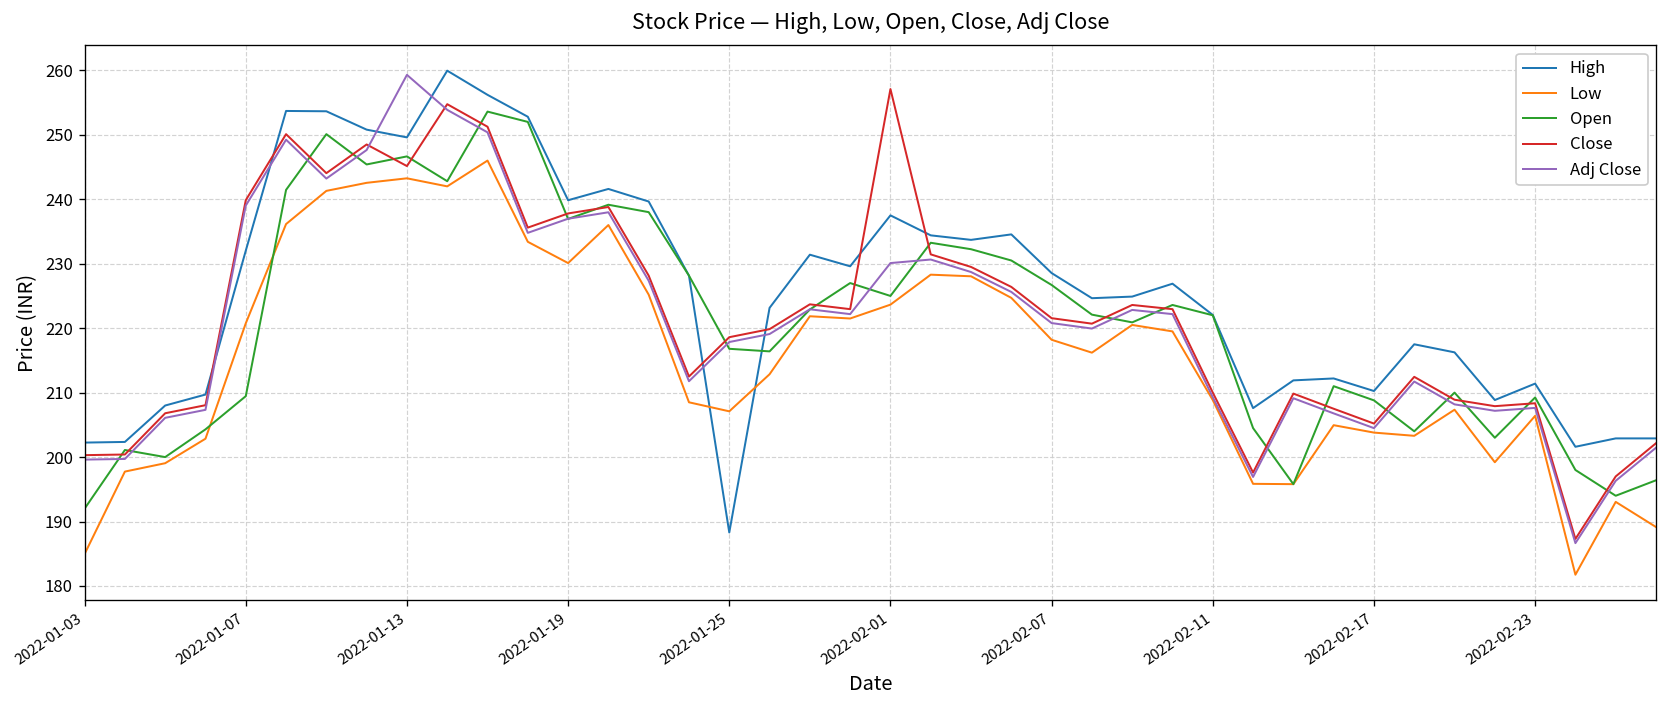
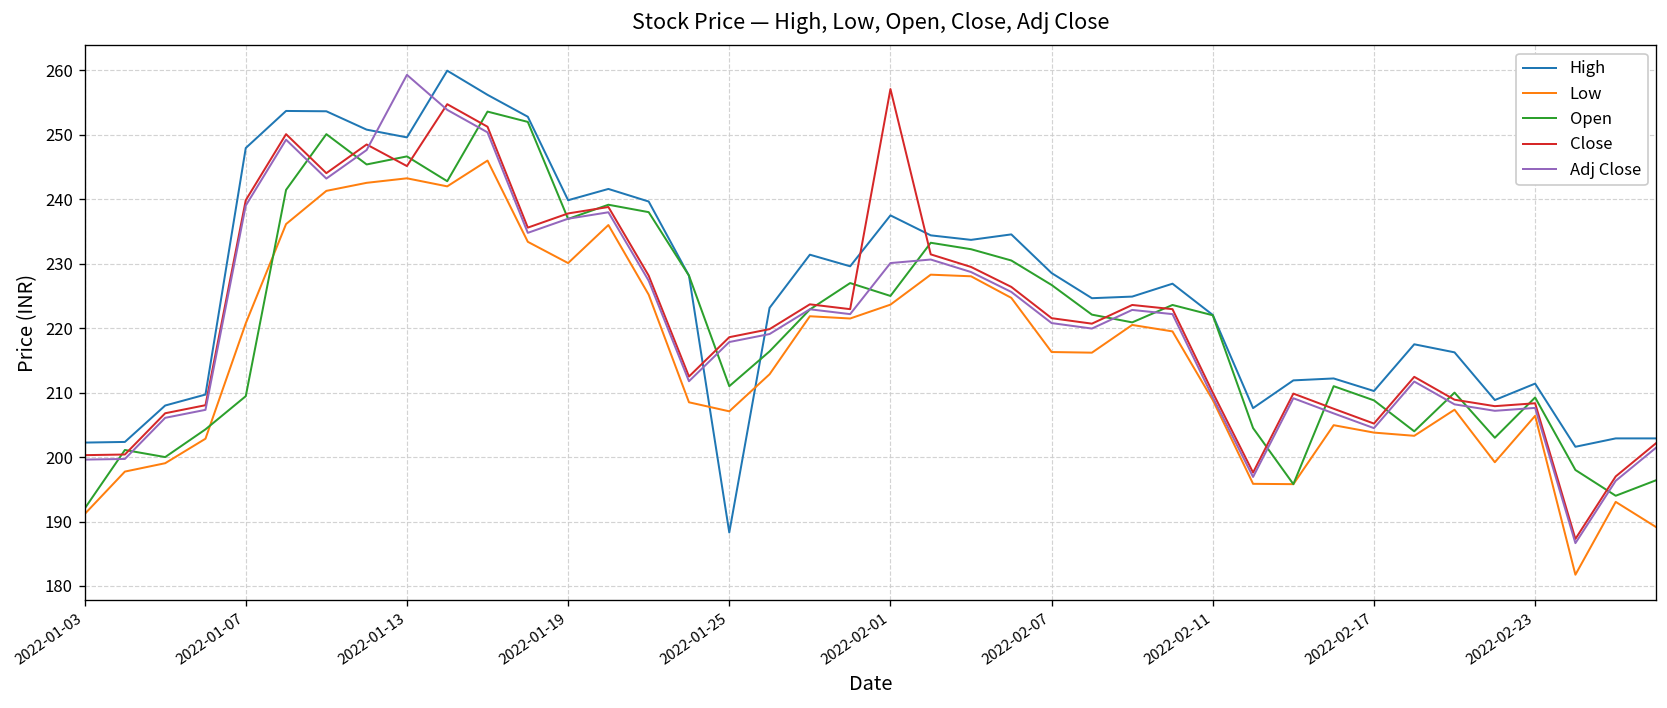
Low, 2022-01-03: 185 -> 191
High, 2022-01-07: 232 -> 248
Open, 2022-01-25: 217 -> 211
Low, 2022-02-07: 218 -> 216
